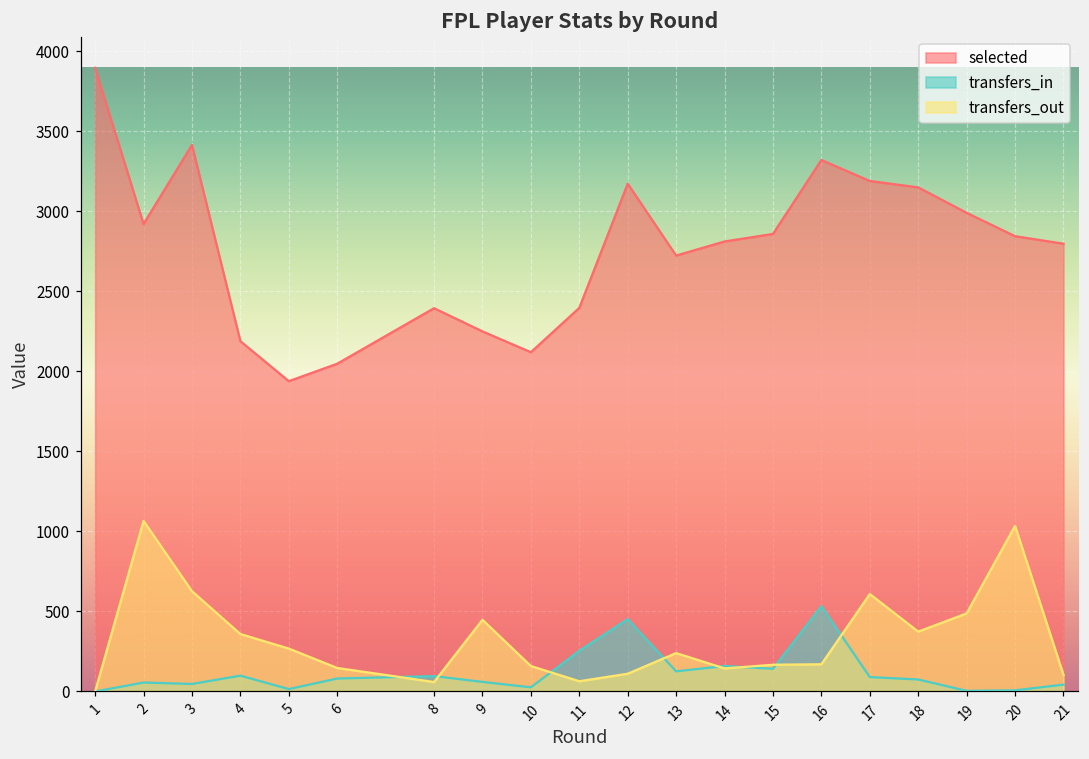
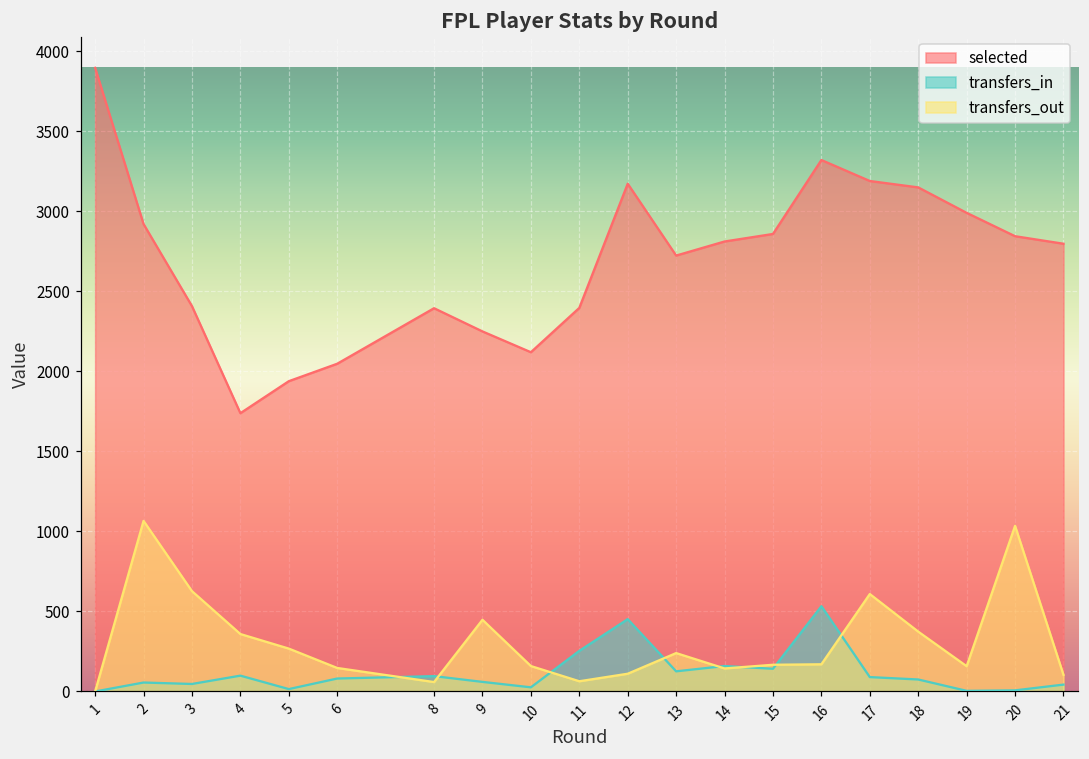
selected, 3: 3420 -> 2410
selected, 4: 2190 -> 1740
transfers_out, 19: 490 -> 160
